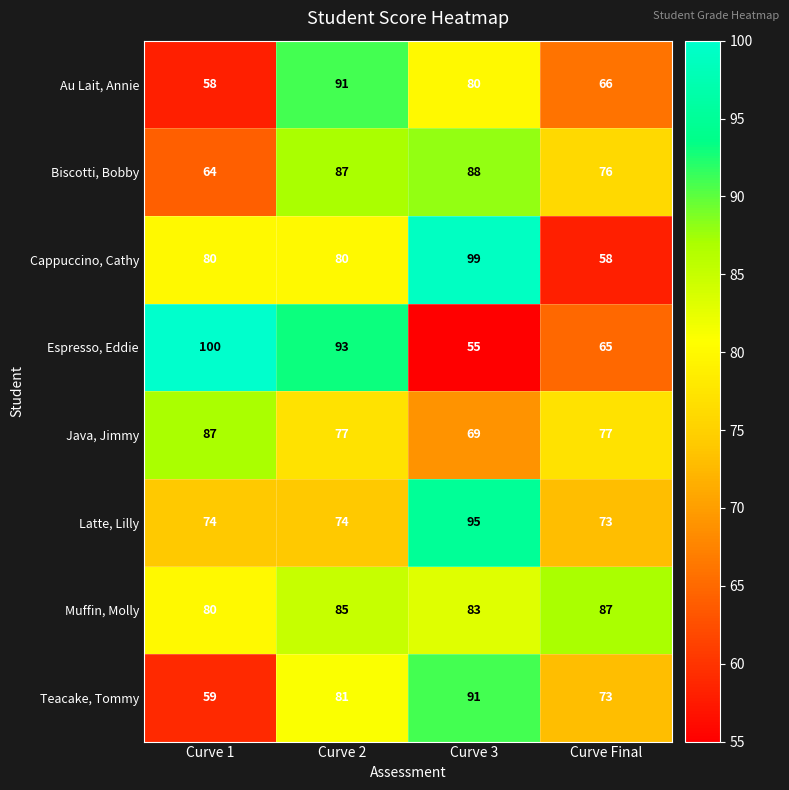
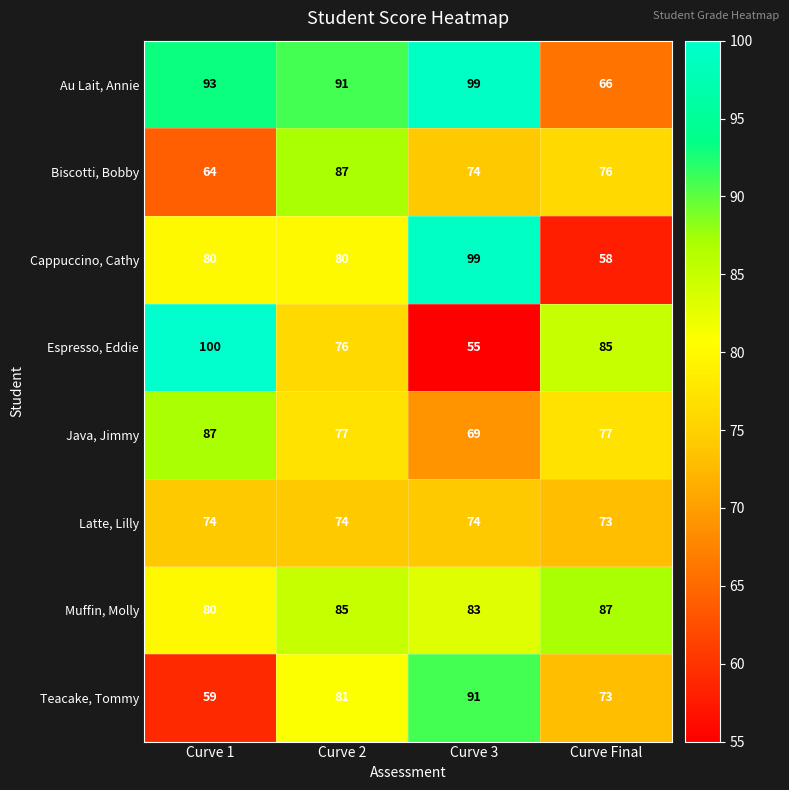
Au Lait, Annie, Curve 1: 58 -> 93
Au Lait, Annie, Curve 3: 80 -> 99
Biscotti, Bobby, Curve 3: 88 -> 74
Espresso, Eddie, Curve 2: 93 -> 76
Espresso, Eddie, Curve Final: 65 -> 85
Latte, Lilly, Curve 3: 95 -> 74
